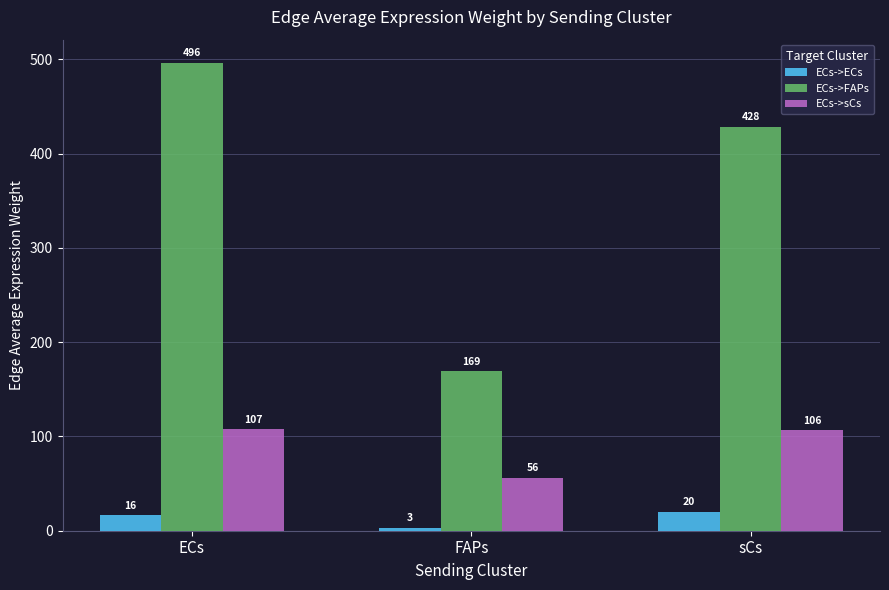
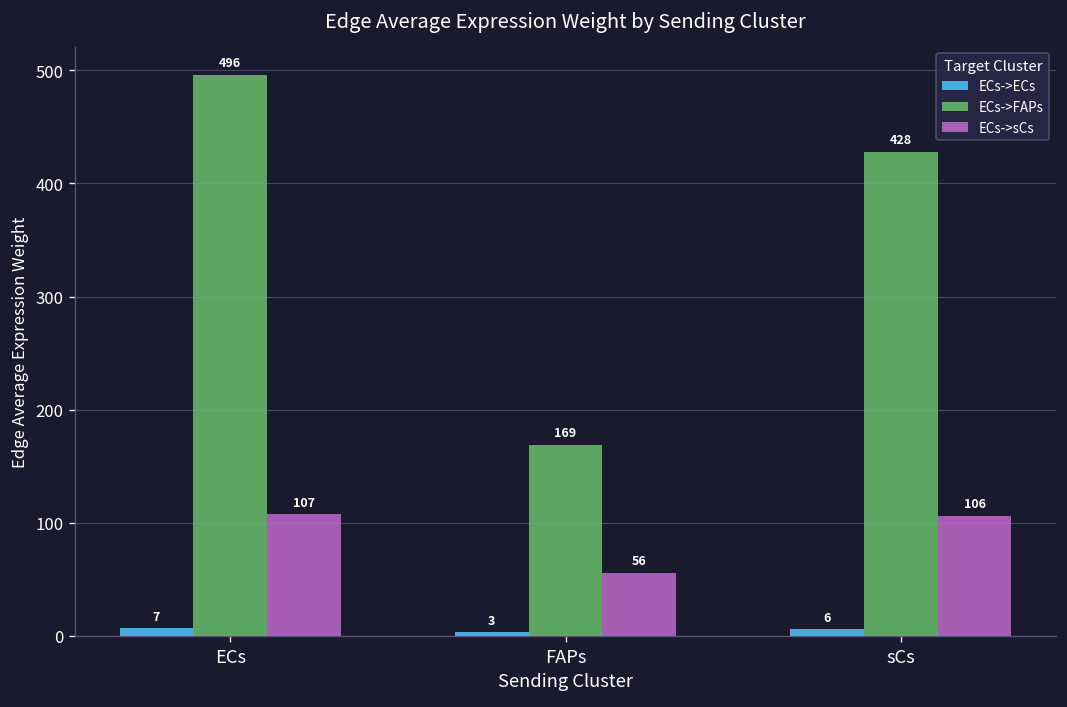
ECs->ECs, ECs: 16 -> 7
ECs->ECs, sCs: 20 -> 6
